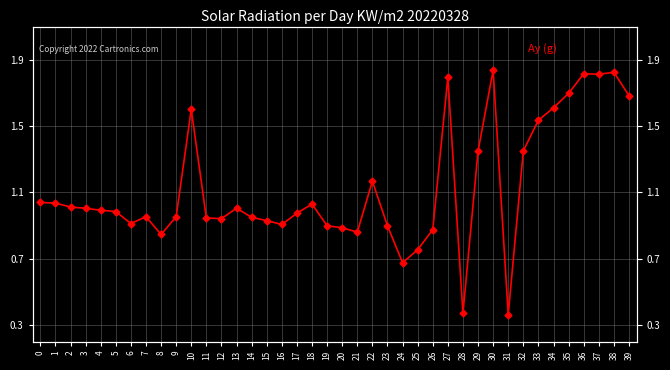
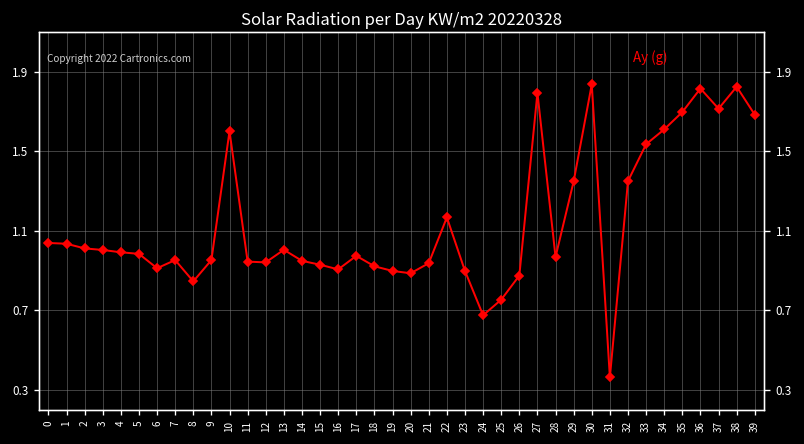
18: 1.03 -> 0.92
21: 0.86 -> 0.94
28: 0.37 -> 0.97
37: 1.81 -> 1.71
